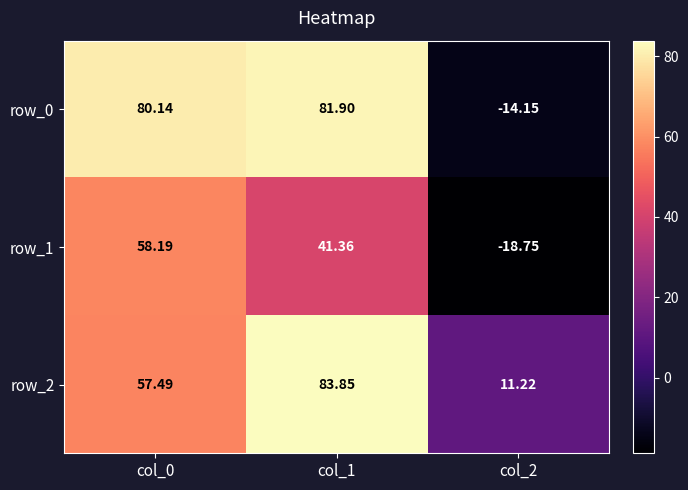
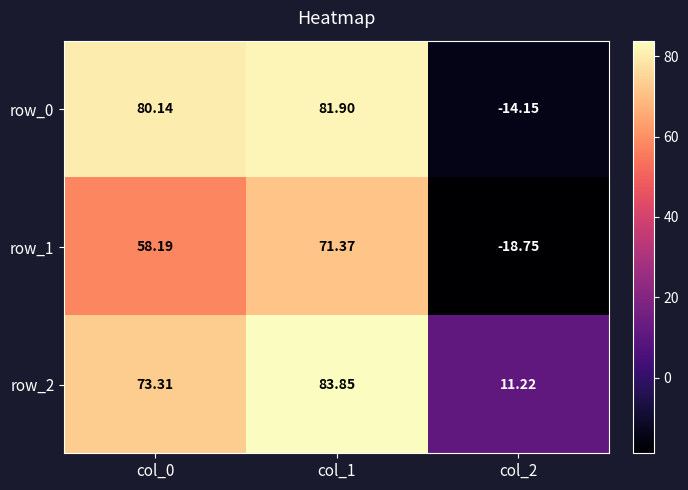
row_1, col_1: 41.36 -> 71.37
row_2, col_0: 57.49 -> 73.31
